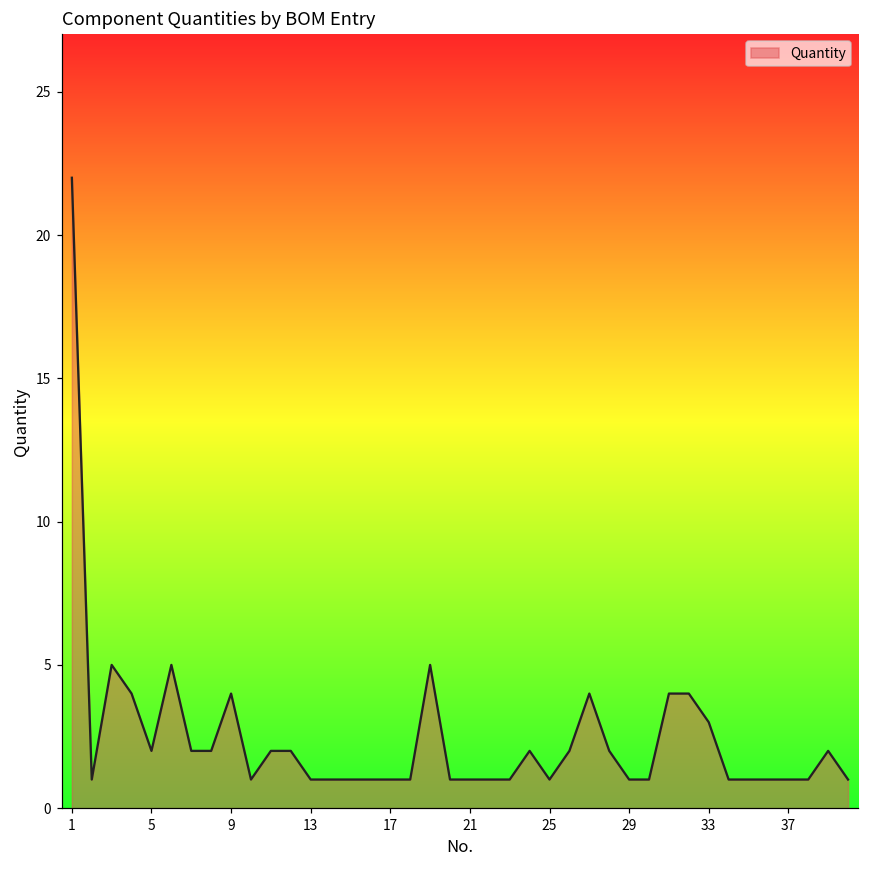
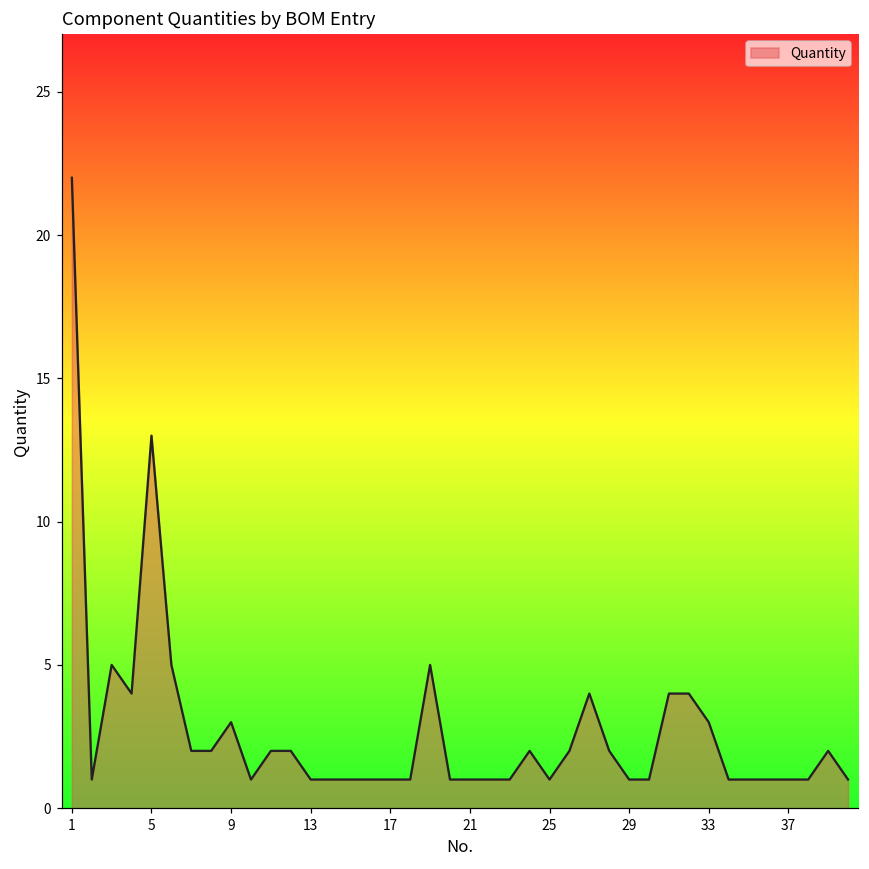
5: 2 -> 13
9: 4 -> 3
